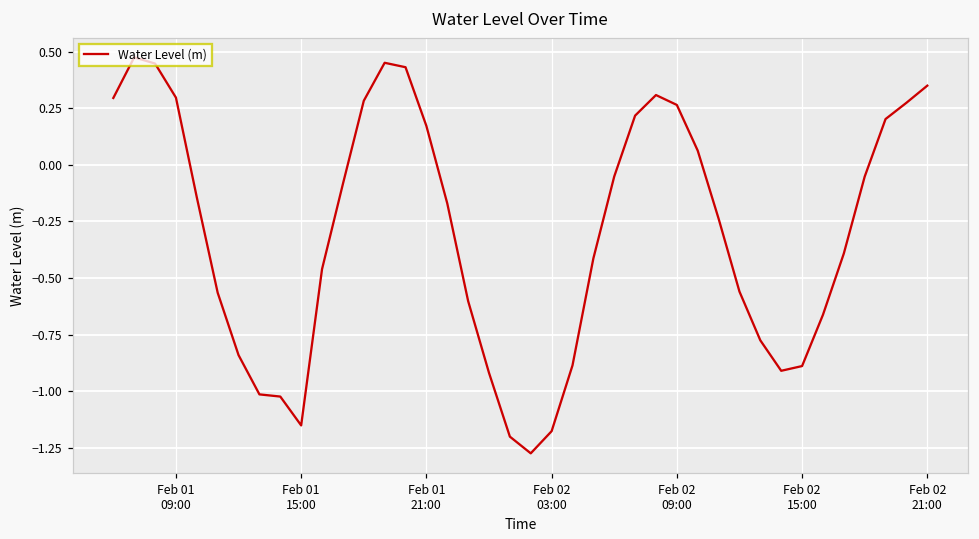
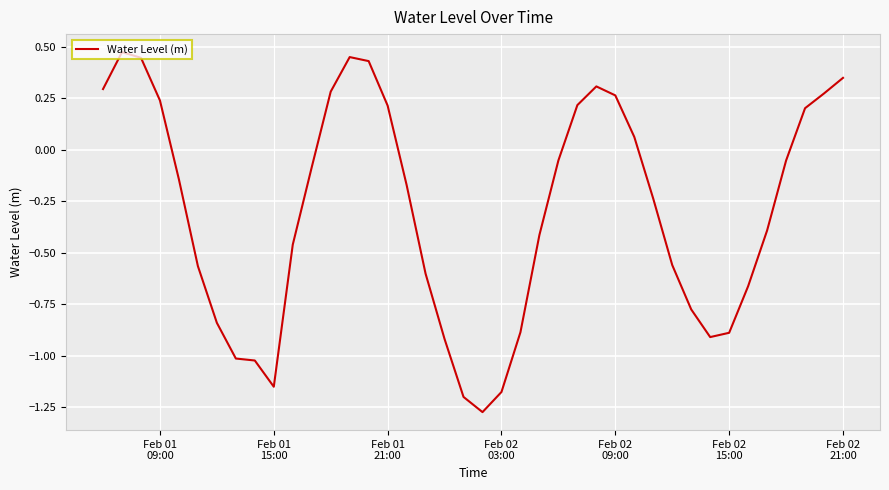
Feb 01 09:00: 0.30 -> 0.24
Feb 01 21:00: 0.17 -> 0.21
